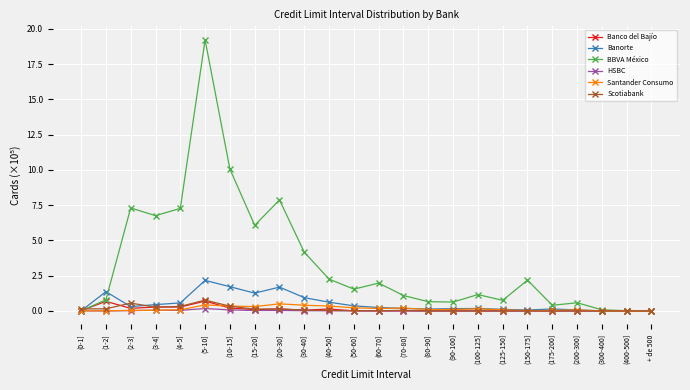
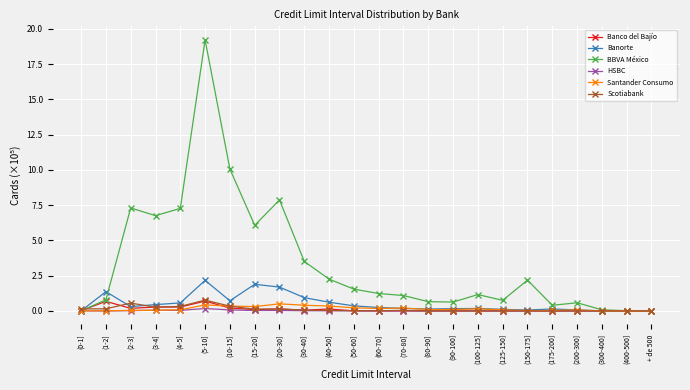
Banorte, (10-15]: 1.7 -> 0.7
Banorte, (15-20]: 1.3 -> 1.9
BBVA México, (30-40]: 4.2 -> 3.5
BBVA México, (60-70]: 2.0 -> 1.2
